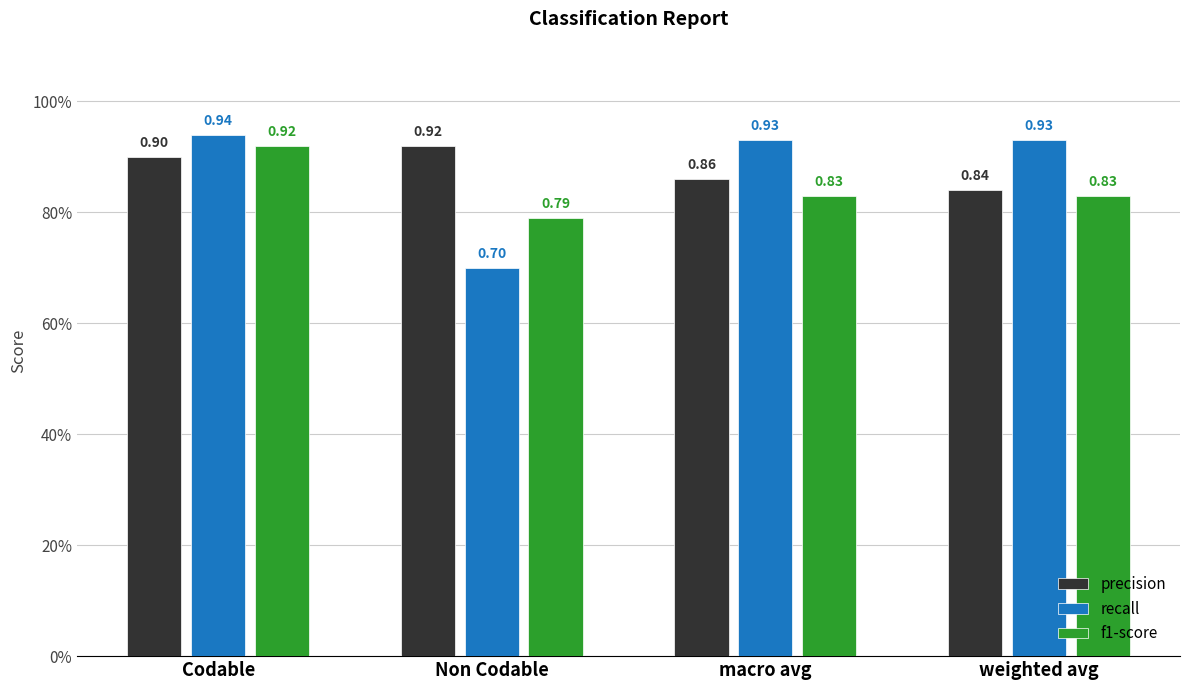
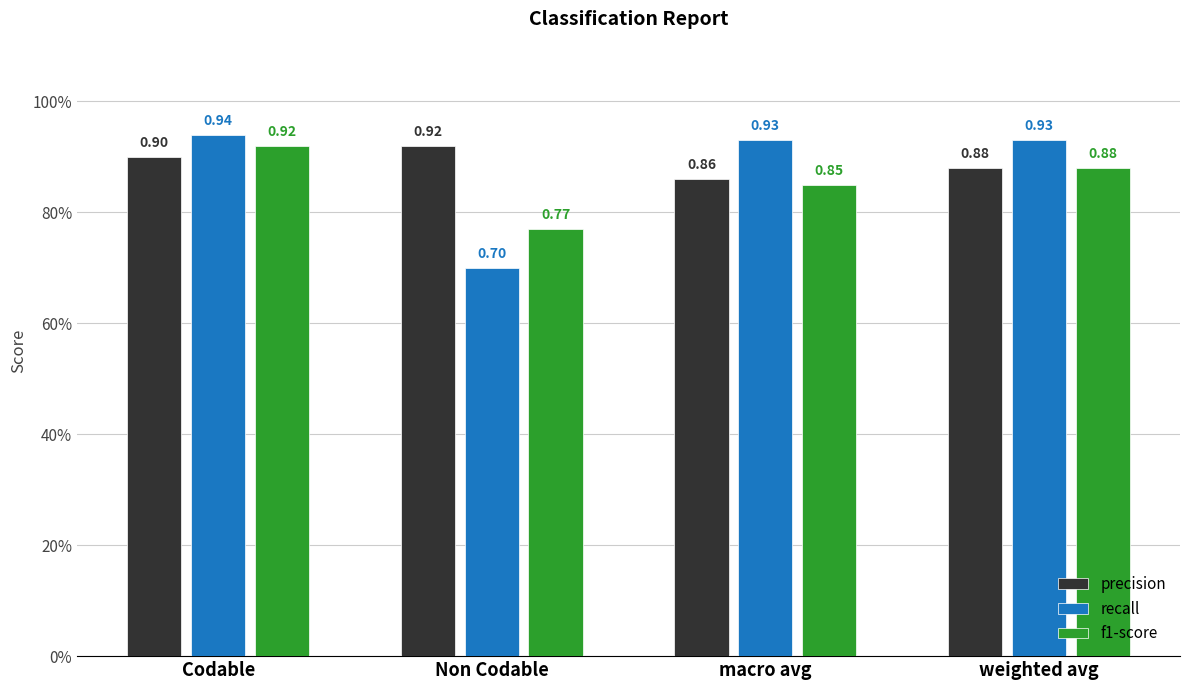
f1-score, Non Codable: 0.79 -> 0.77
f1-score, macro avg: 0.83 -> 0.85
precision, weighted avg: 0.84 -> 0.88
f1-score, weighted avg: 0.83 -> 0.88
